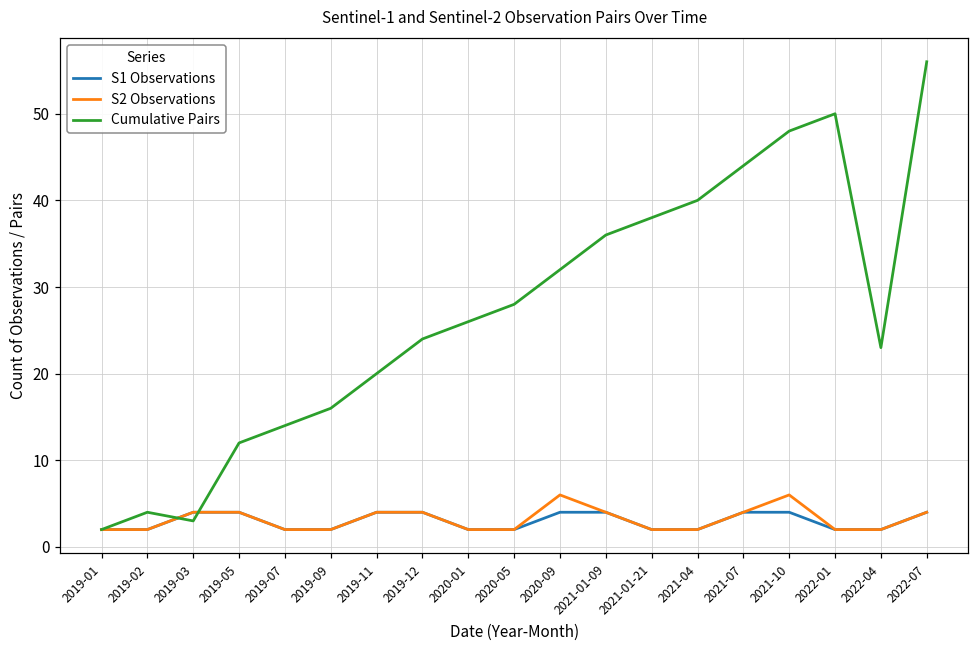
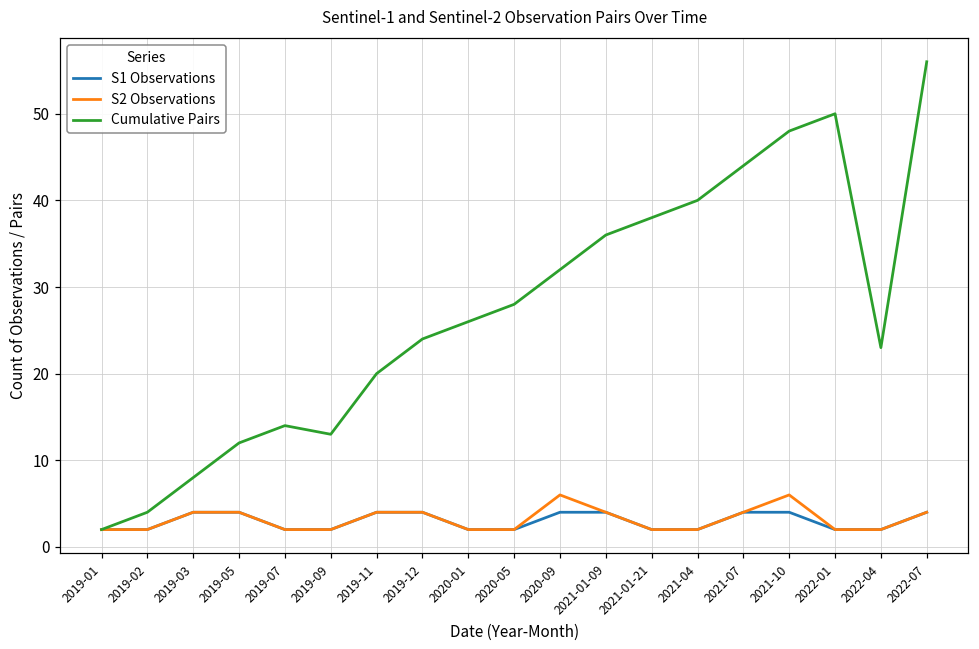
Cumulative Pairs, 2019-03: 3 -> 8
Cumulative Pairs, 2019-09: 16 -> 13
